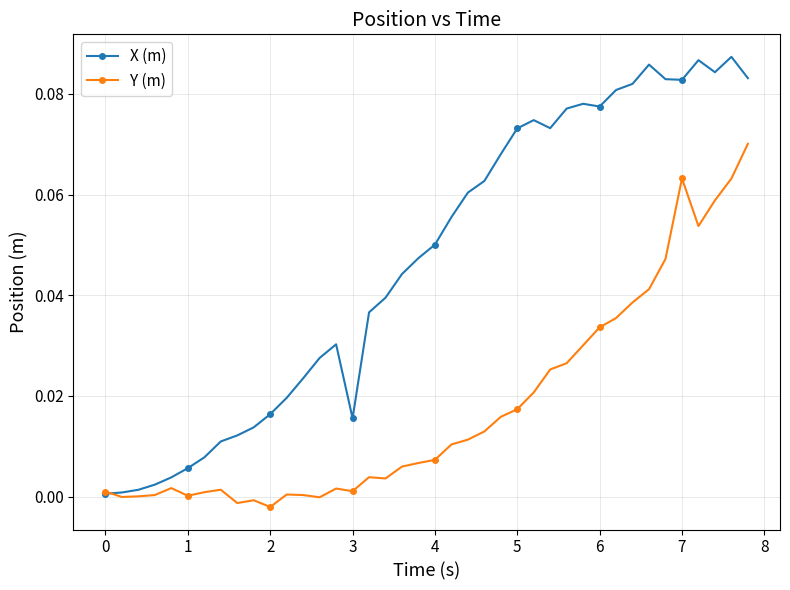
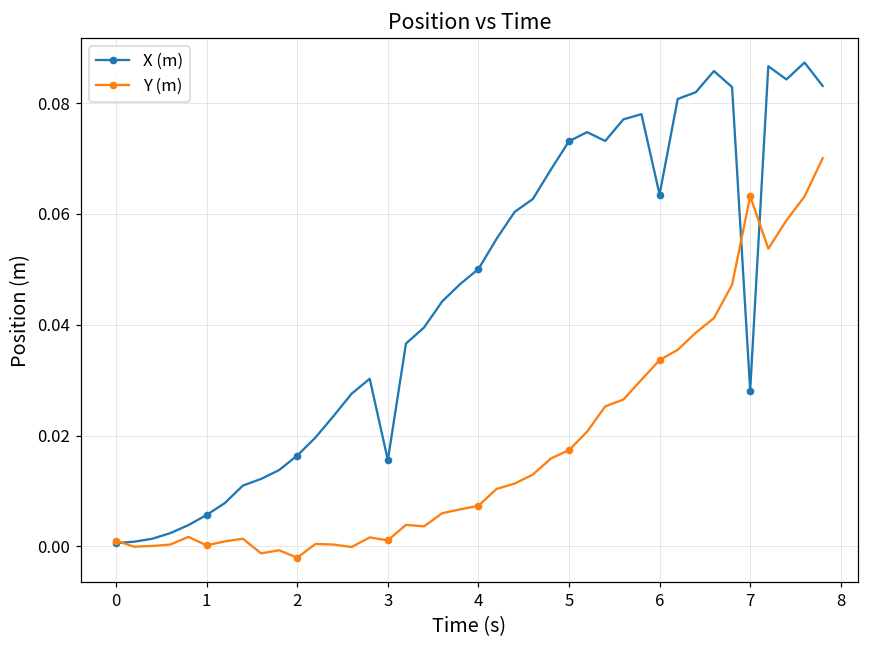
X (m), 6: 0.077 -> 0.064
X (m), 7: 0.083 -> 0.028
